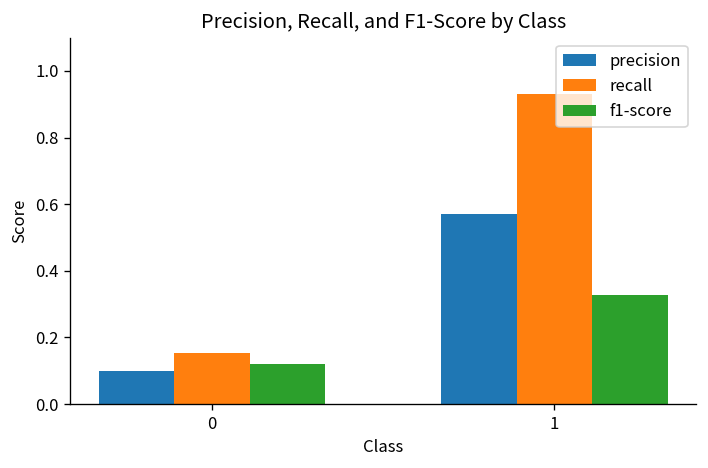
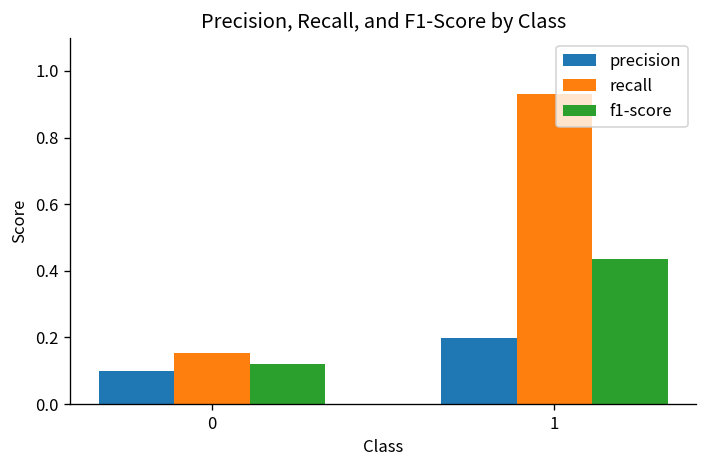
precision, 1: 0.57 -> 0.20
f1-score, 1: 0.33 -> 0.44
